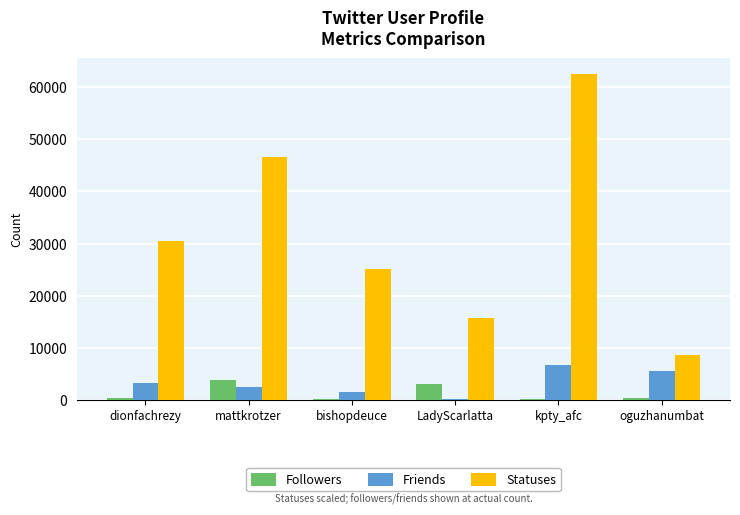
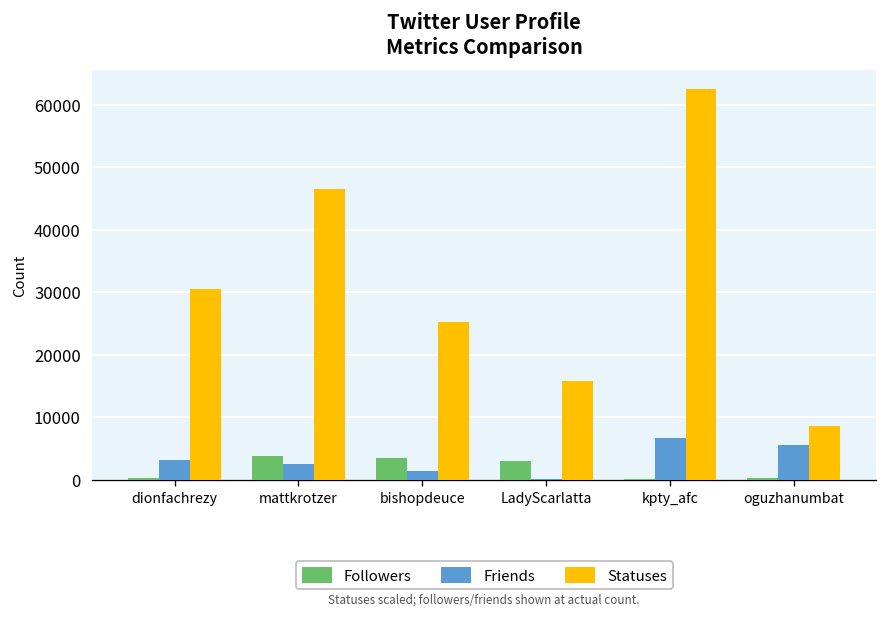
Followers, bishopdeuce: 0 -> 4000
